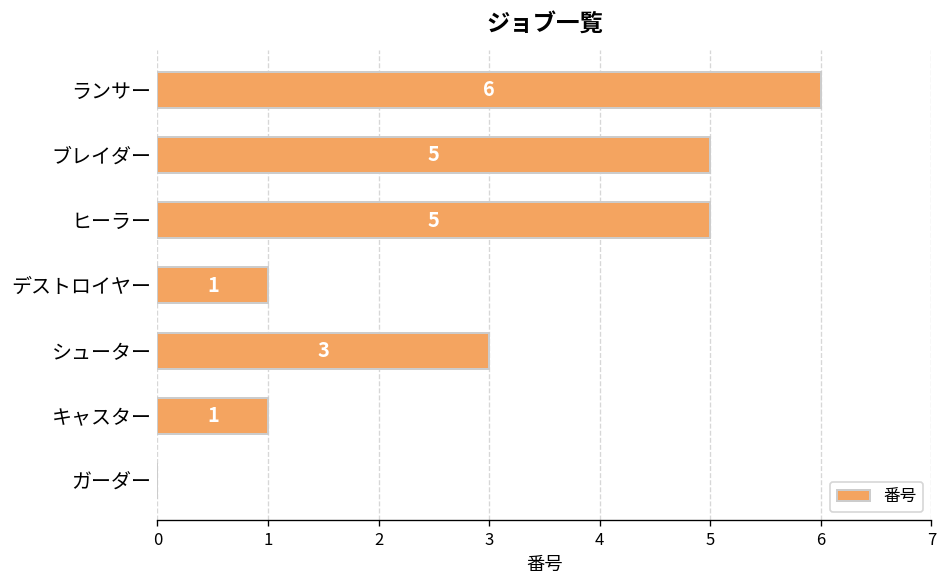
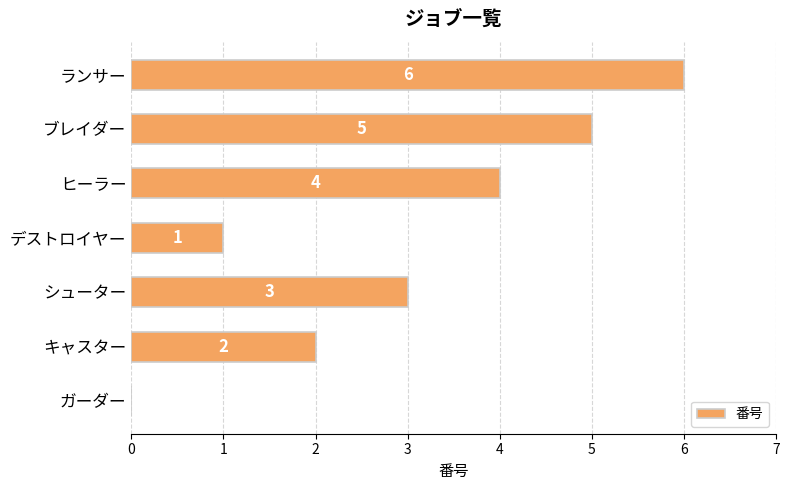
ヒーラー: 5 -> 4
キャスター: 1 -> 2
